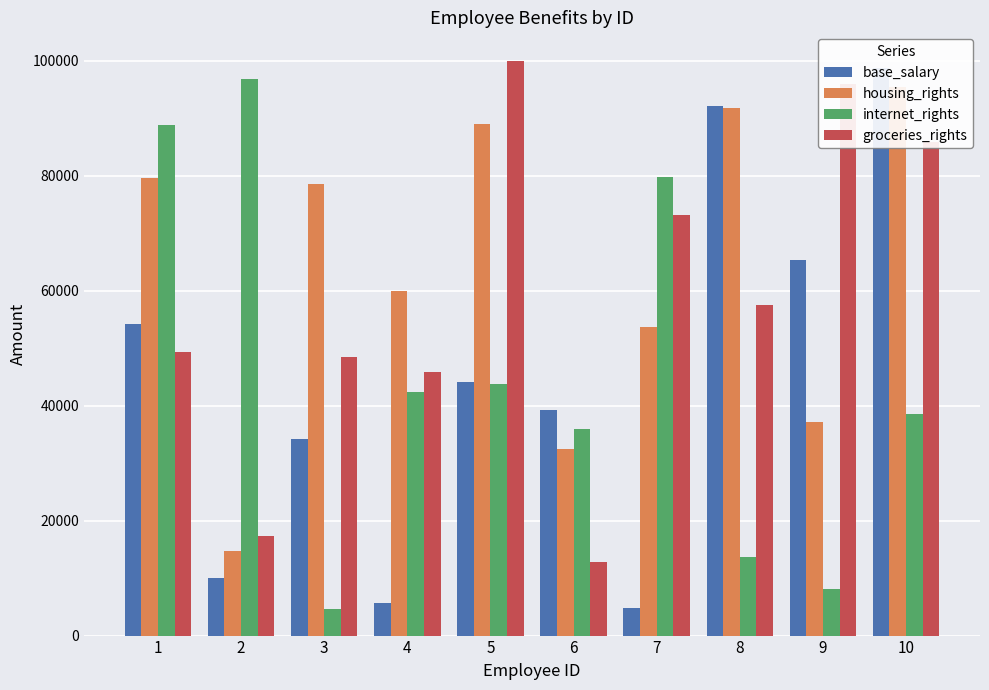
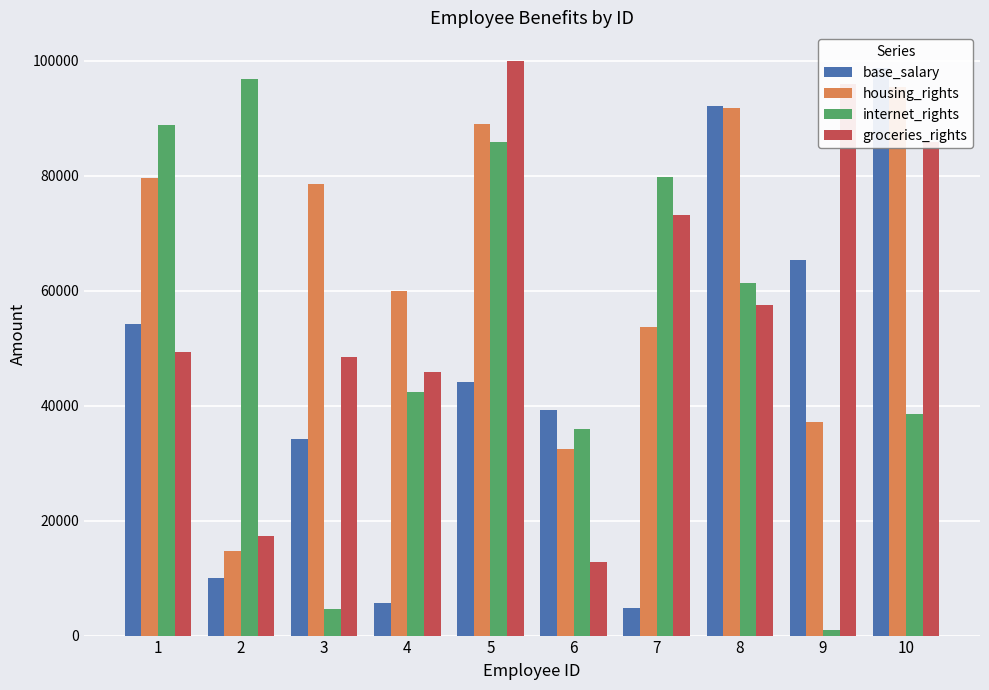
internet_rights, 5: 44000 -> 86000
internet_rights, 8: 14000 -> 61000
internet_rights, 9: 8000 -> 1000
